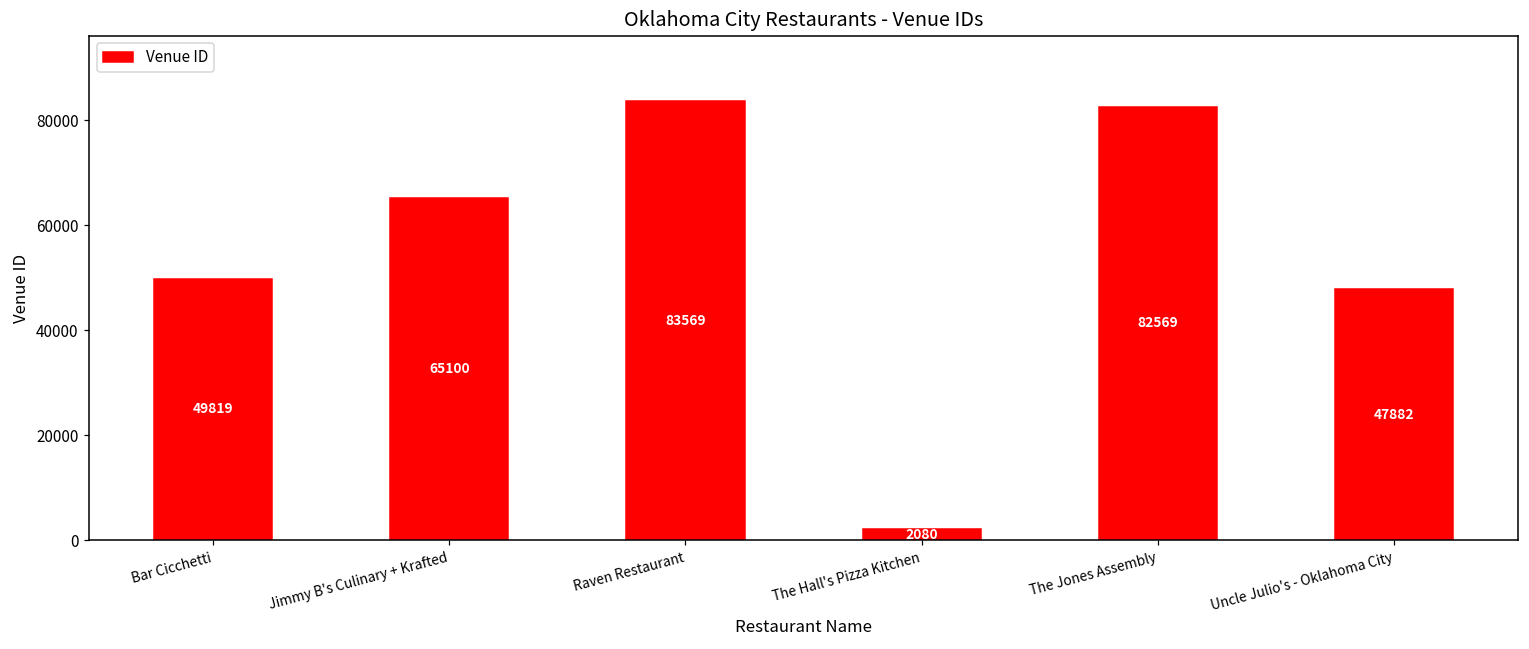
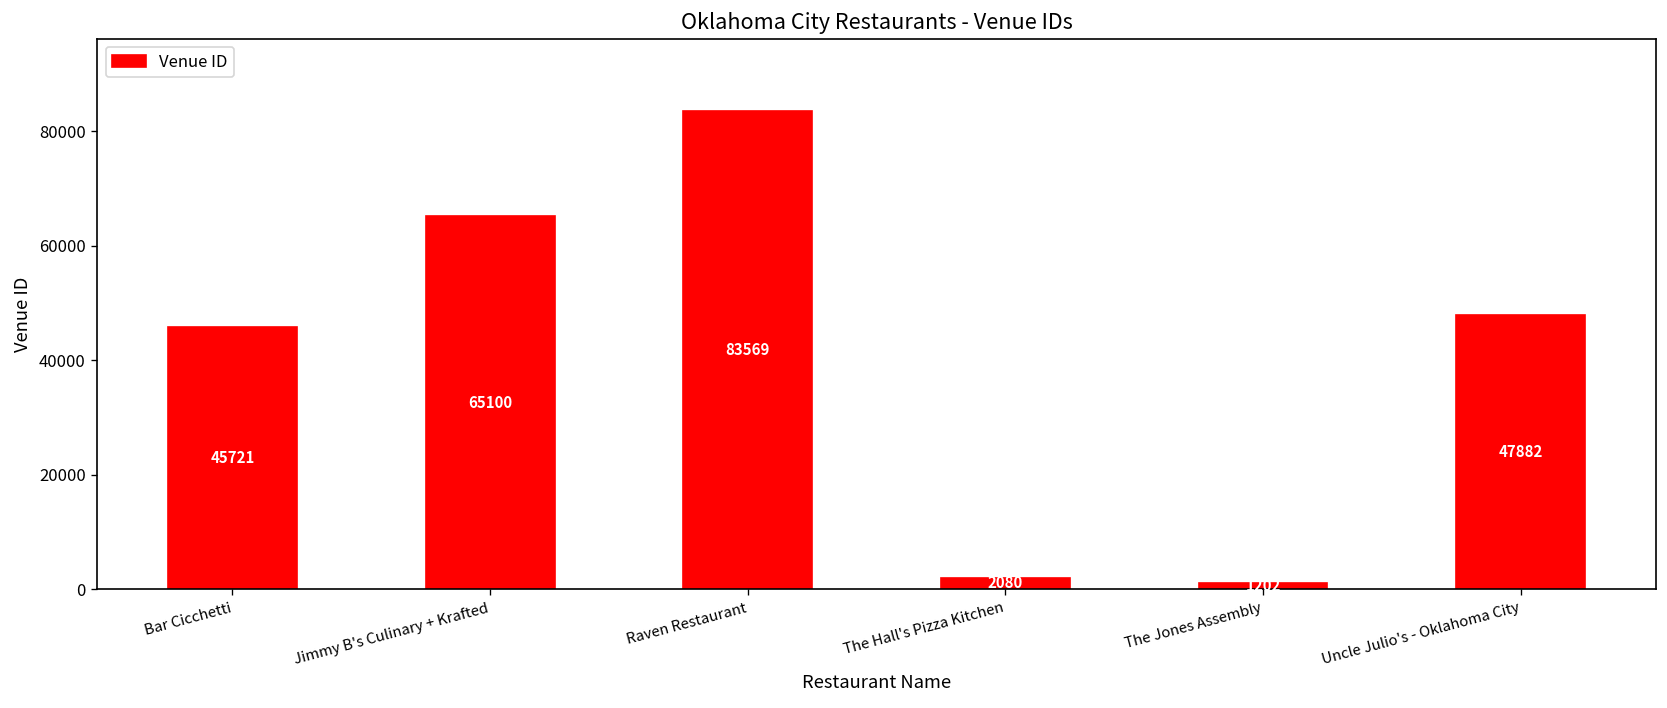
Bar Cicchetti: 49819 -> 45721
The Jones Assembly: 82569 -> 1202
